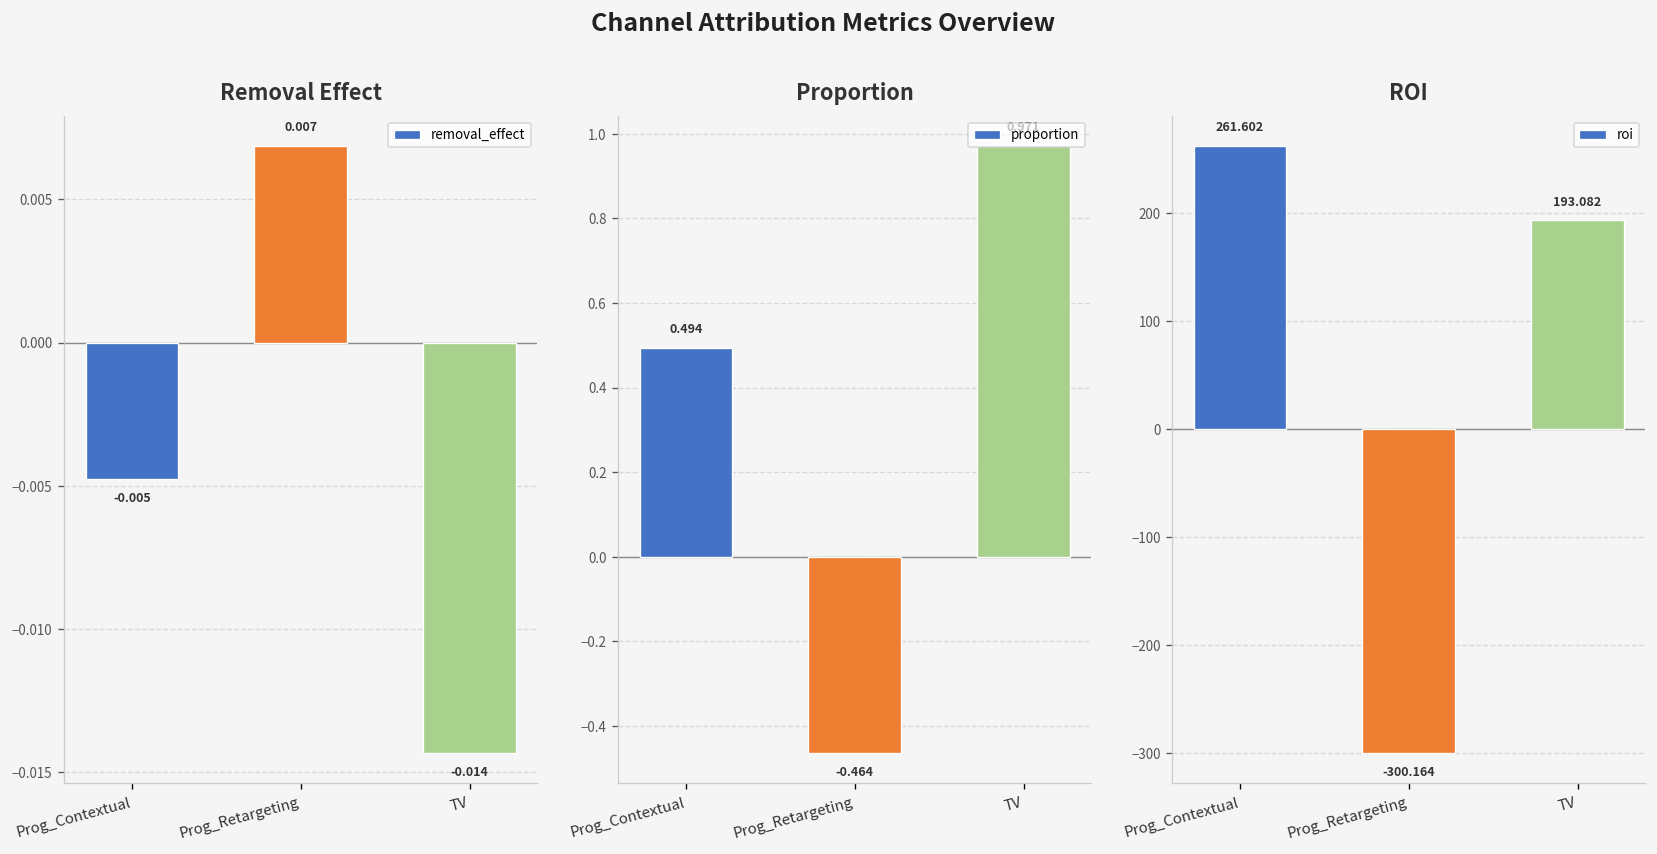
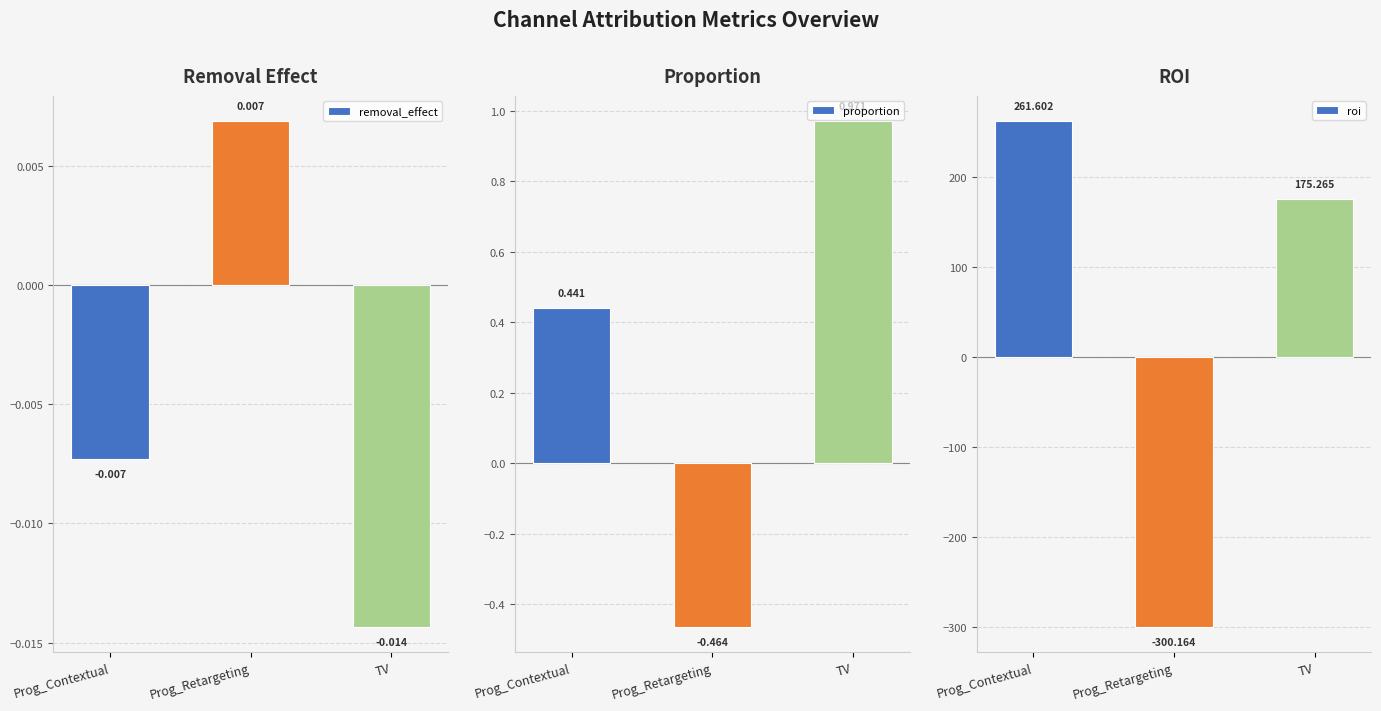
Removal Effect, Prog_Contextual: -0.005 -> -0.007
Proportion, Prog_Contextual: 0.494 -> 0.441
ROI, TV: 193.082 -> 175.265
